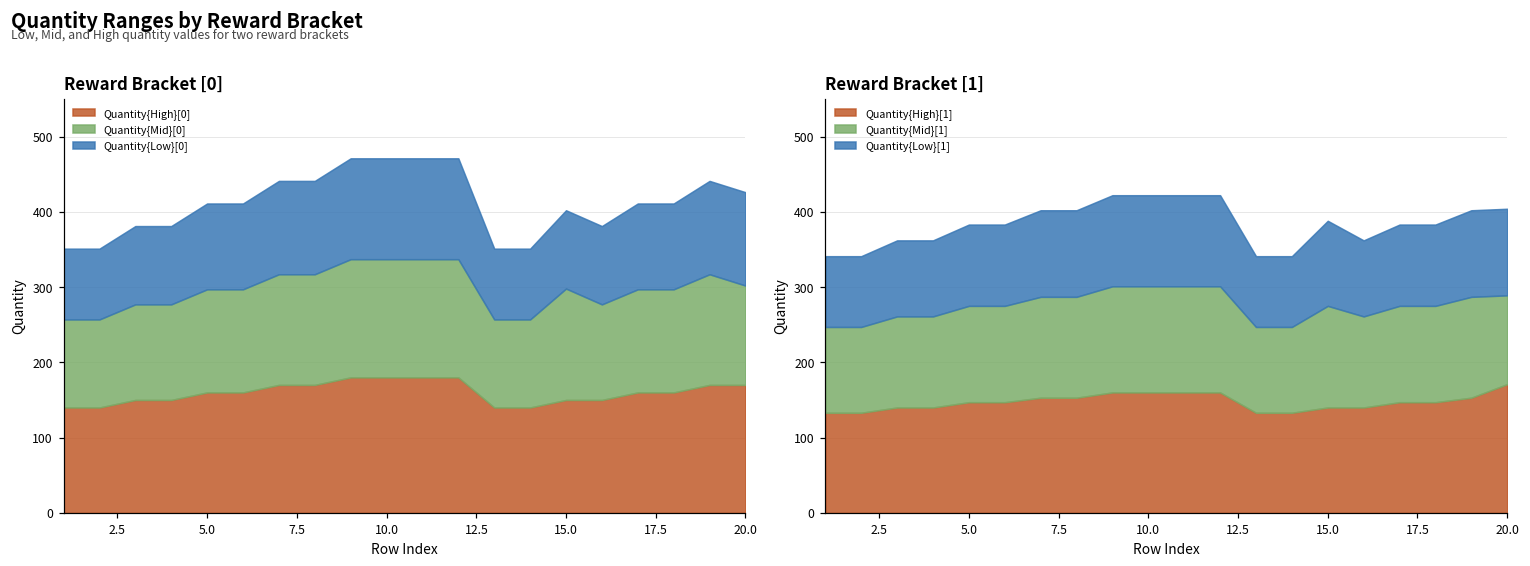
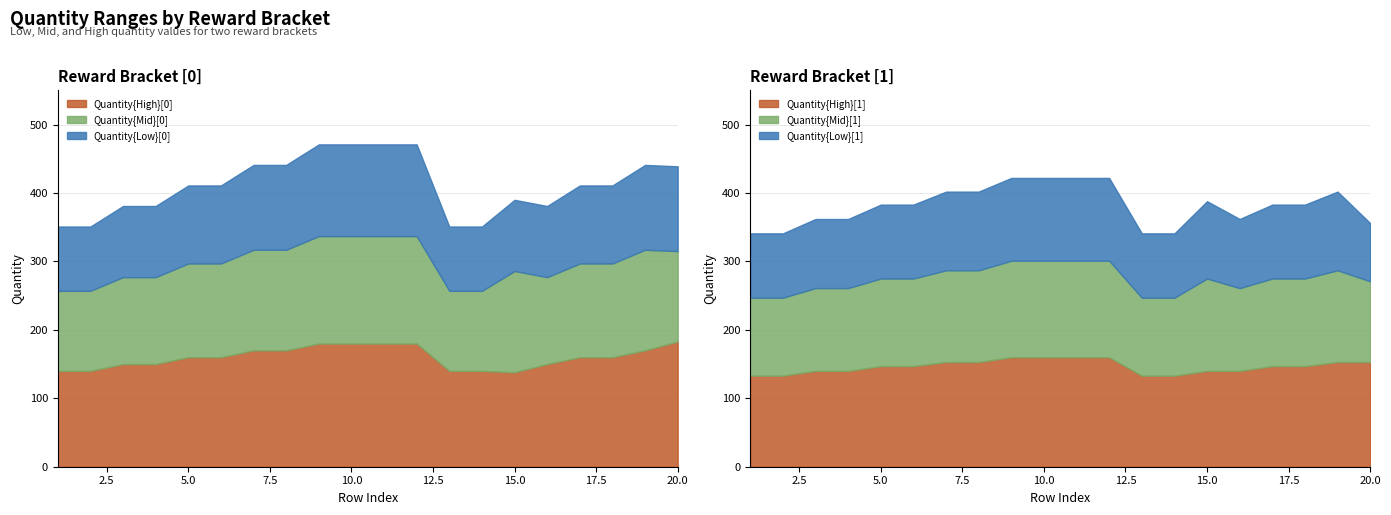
Reward Bracket [0], Quantity{High}[0], 15.0: 150 -> 140
Reward Bracket [0], Quantity{High}[0], 20.0: 170 -> 180
Reward Bracket [1], Quantity{High}[1], 20.0: 170 -> 150
Reward Bracket [1], Quantity{Low}[1], 20.0: 120 -> 90
